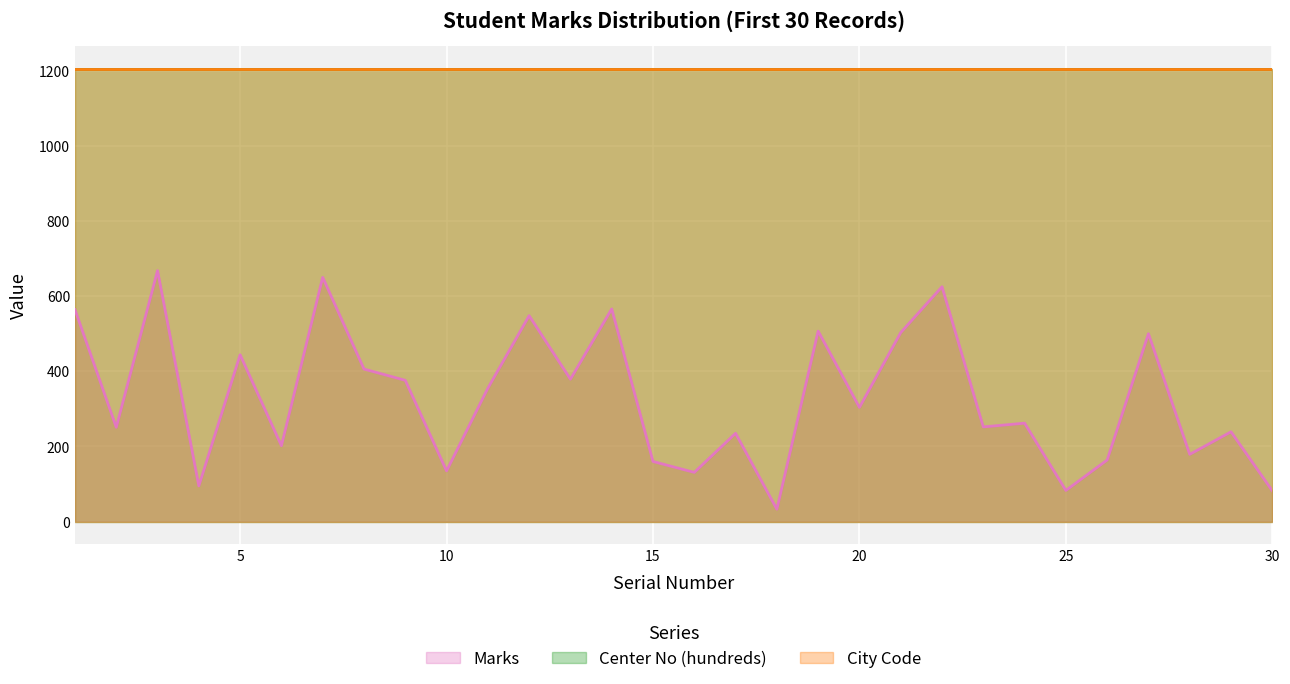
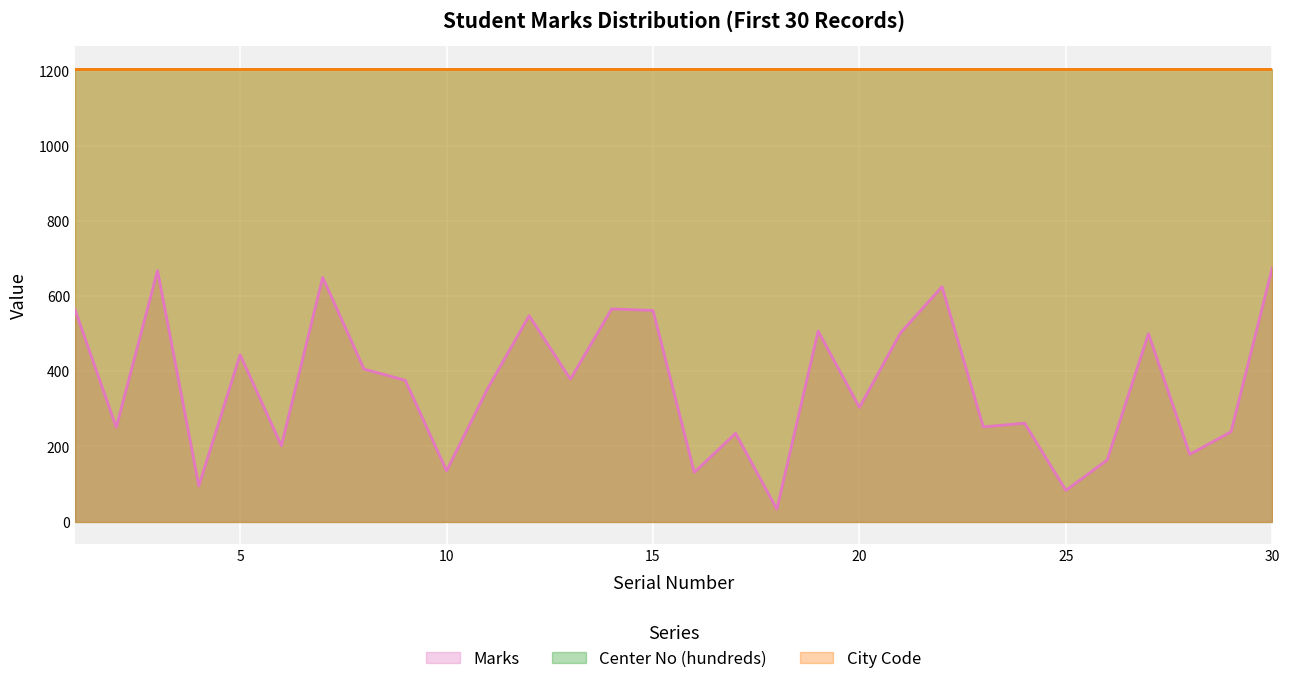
Marks, 15: 160 -> 560
Marks, 30: 80 -> 680
